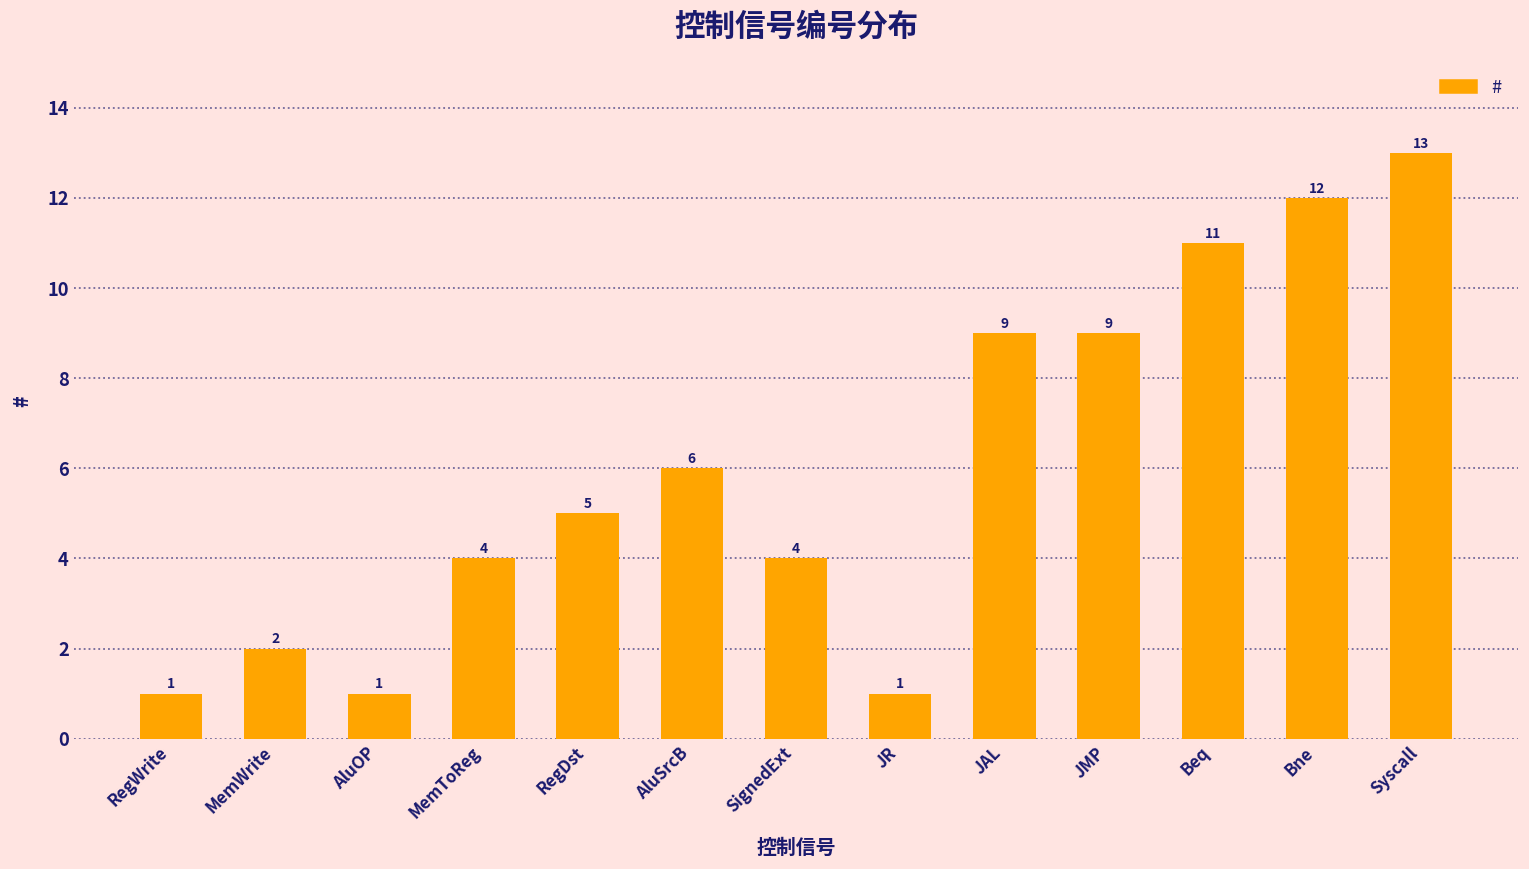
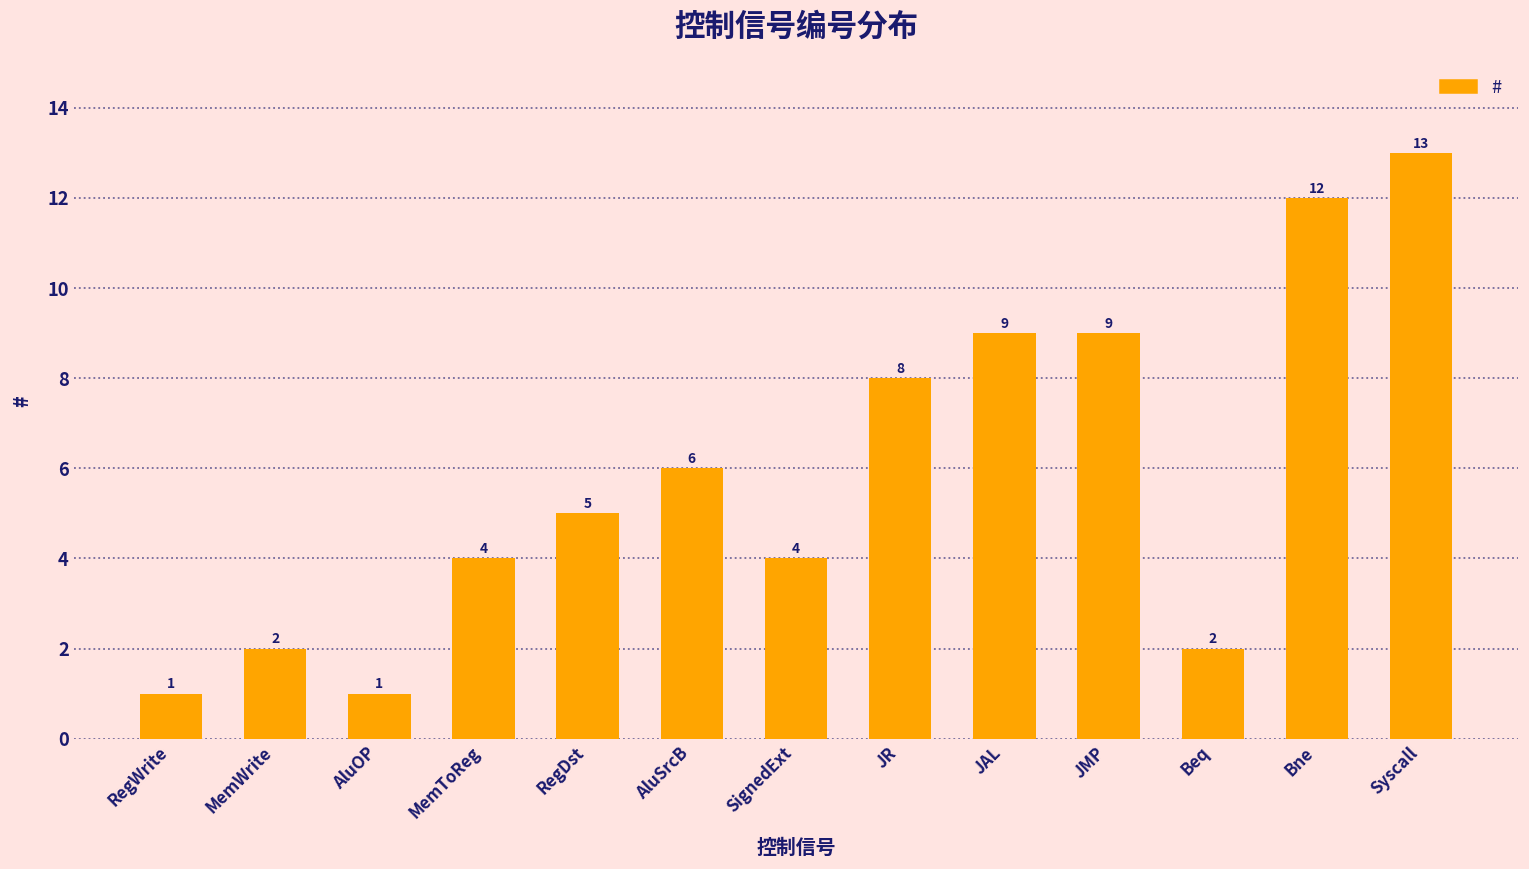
JR: 1 -> 8
Beq: 11 -> 2
